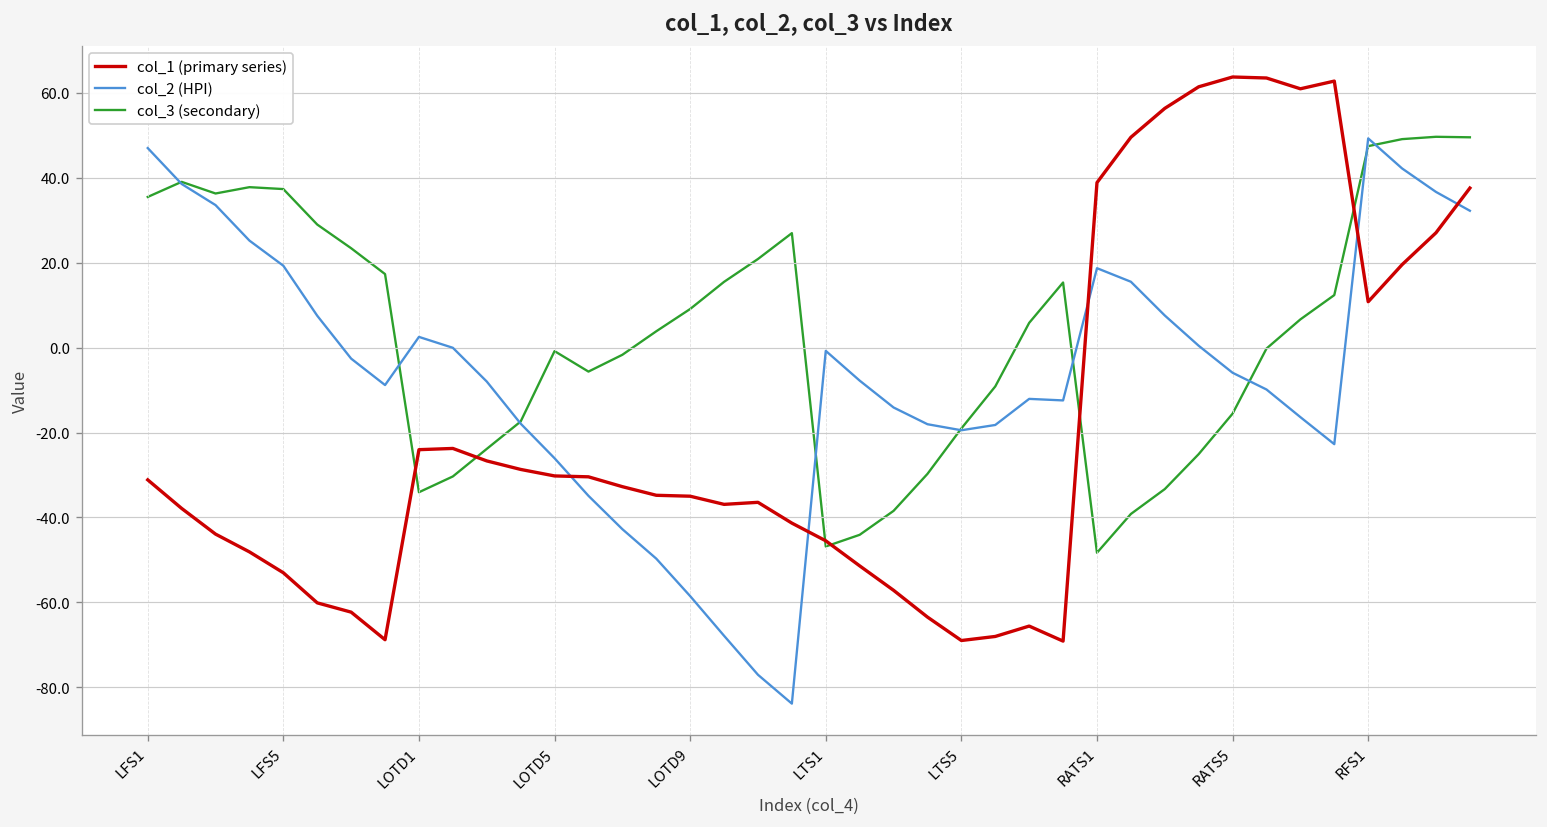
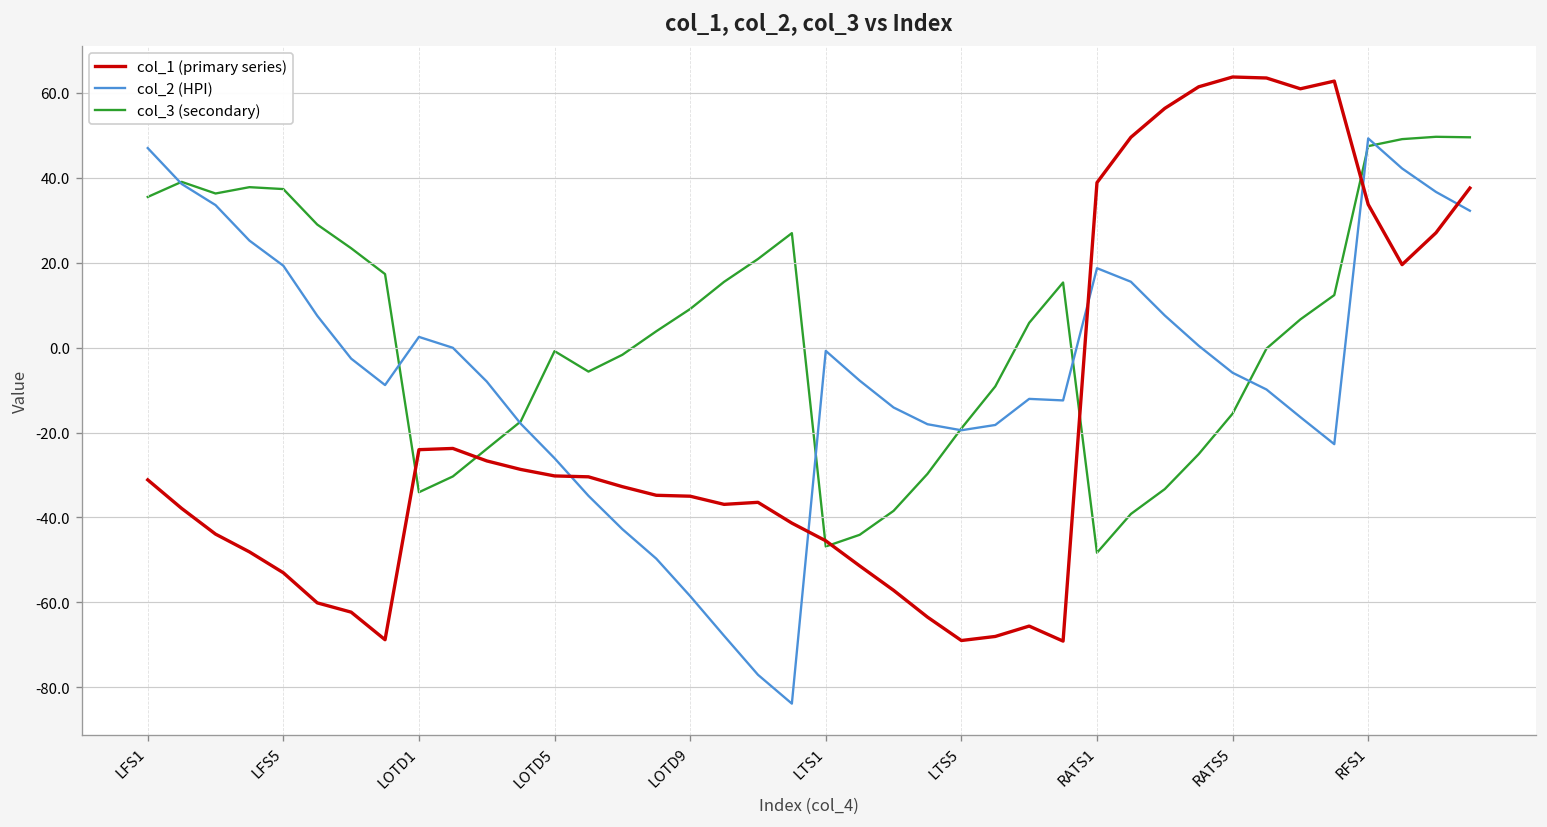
col_1 (primary series), RFS1: 11 -> 34
